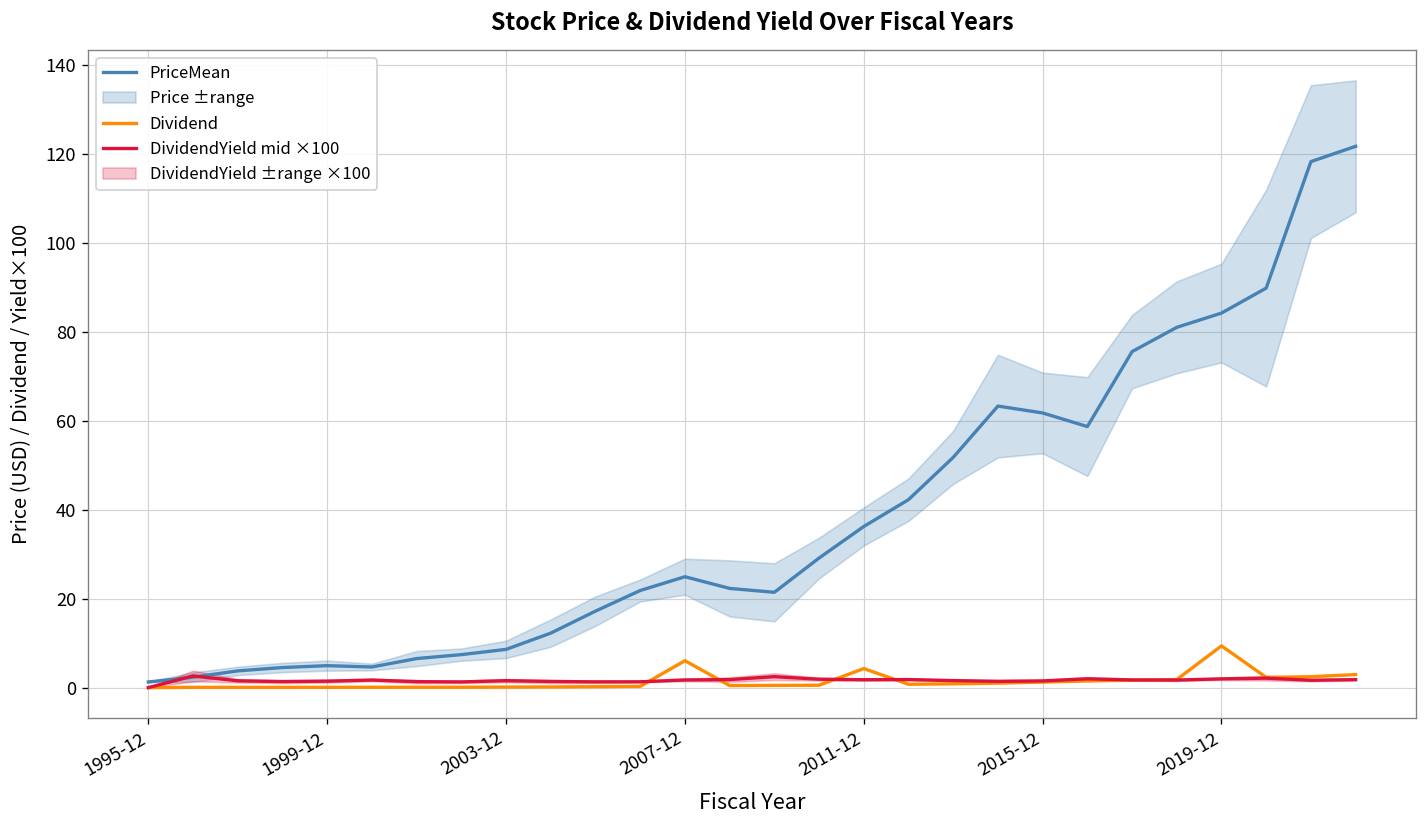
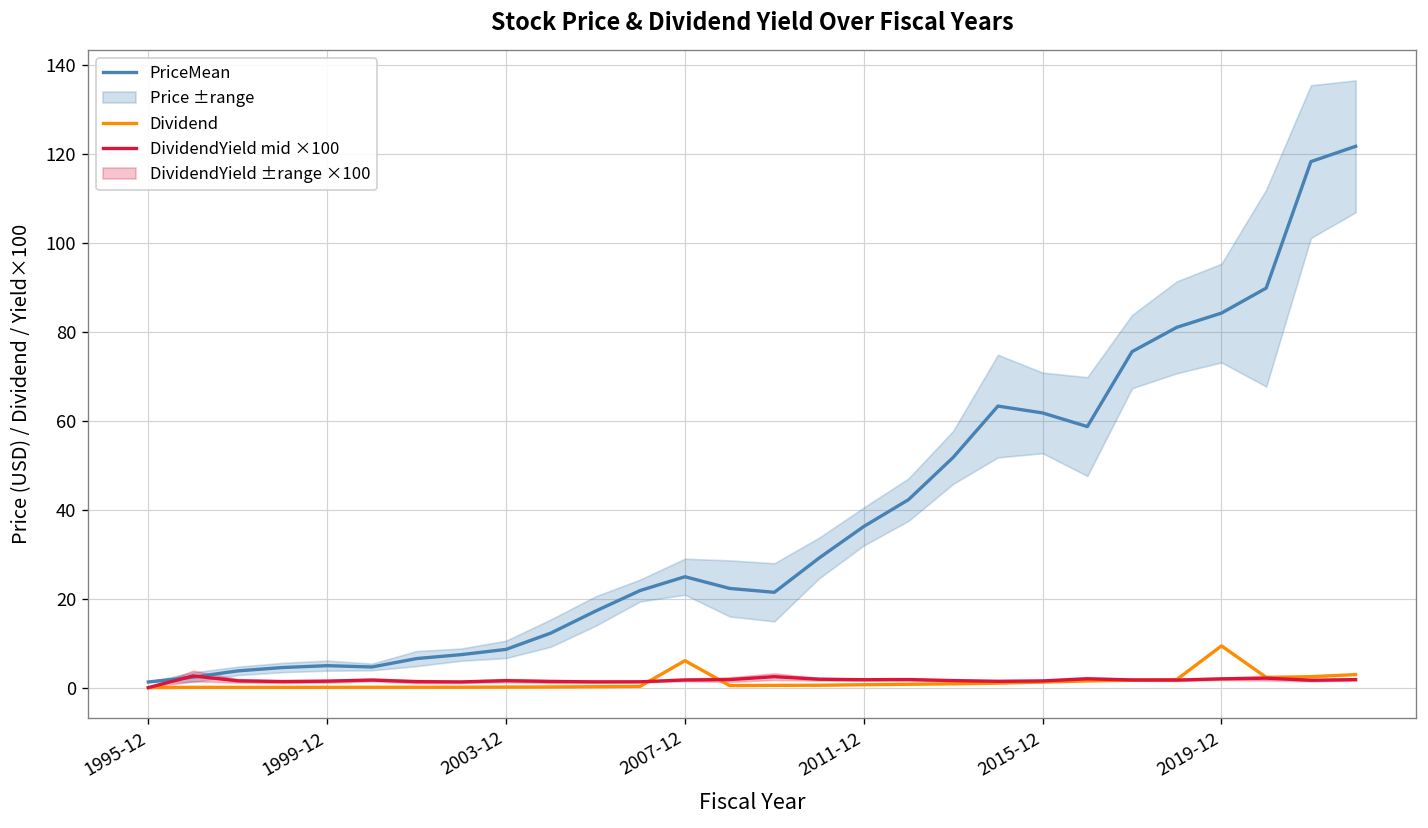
Dividend, 2011-12: 4 -> 1
